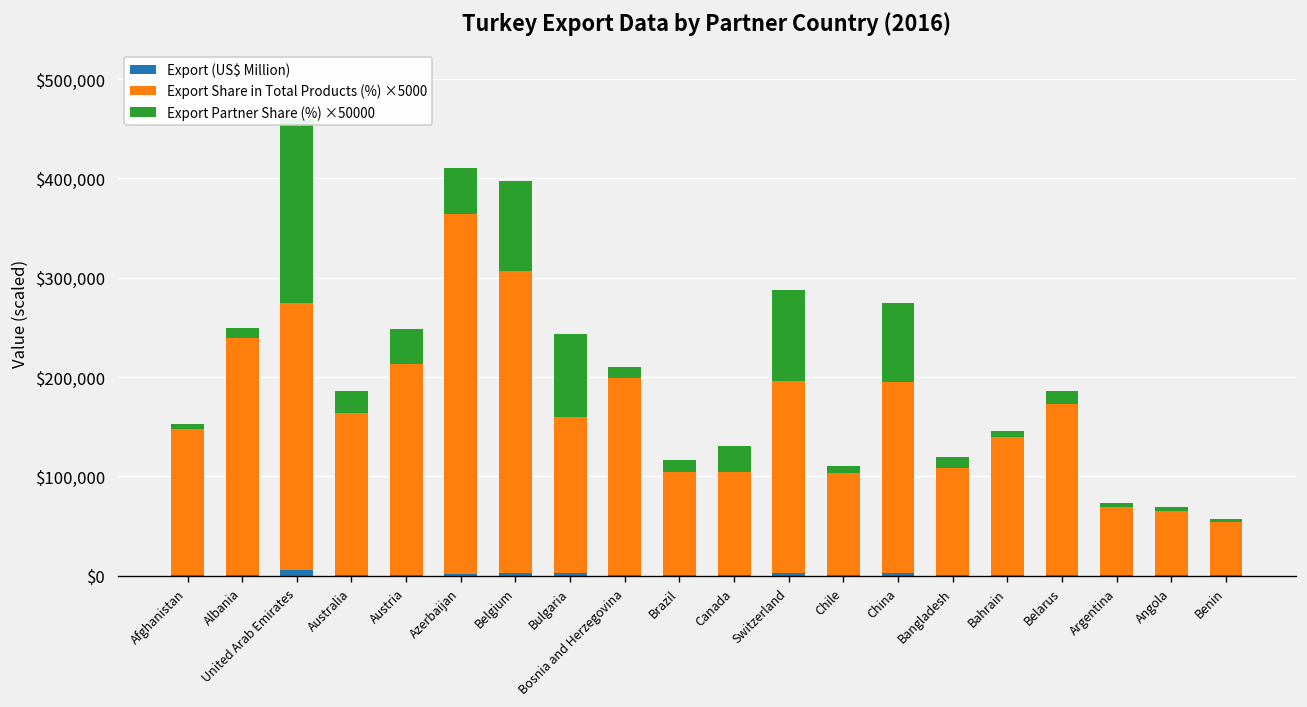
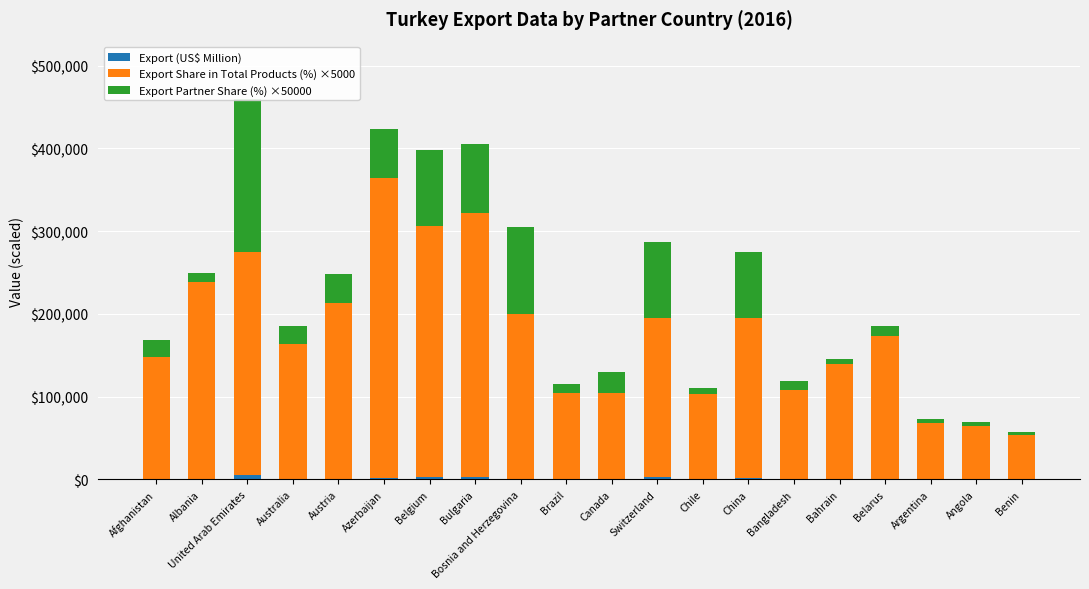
Export Partner Share (%) ×50000, Afghanistan: $10,000 -> $20,000
Export Partner Share (%) ×50000, Azerbaijan: $50,000 -> $60,000
Export Share in Total Products (%) ×5000, Bulgaria: $160,000 -> $320,000
Export Partner Share (%) ×50000, Bosnia and Herzegovina: $10,000 -> $110,000
